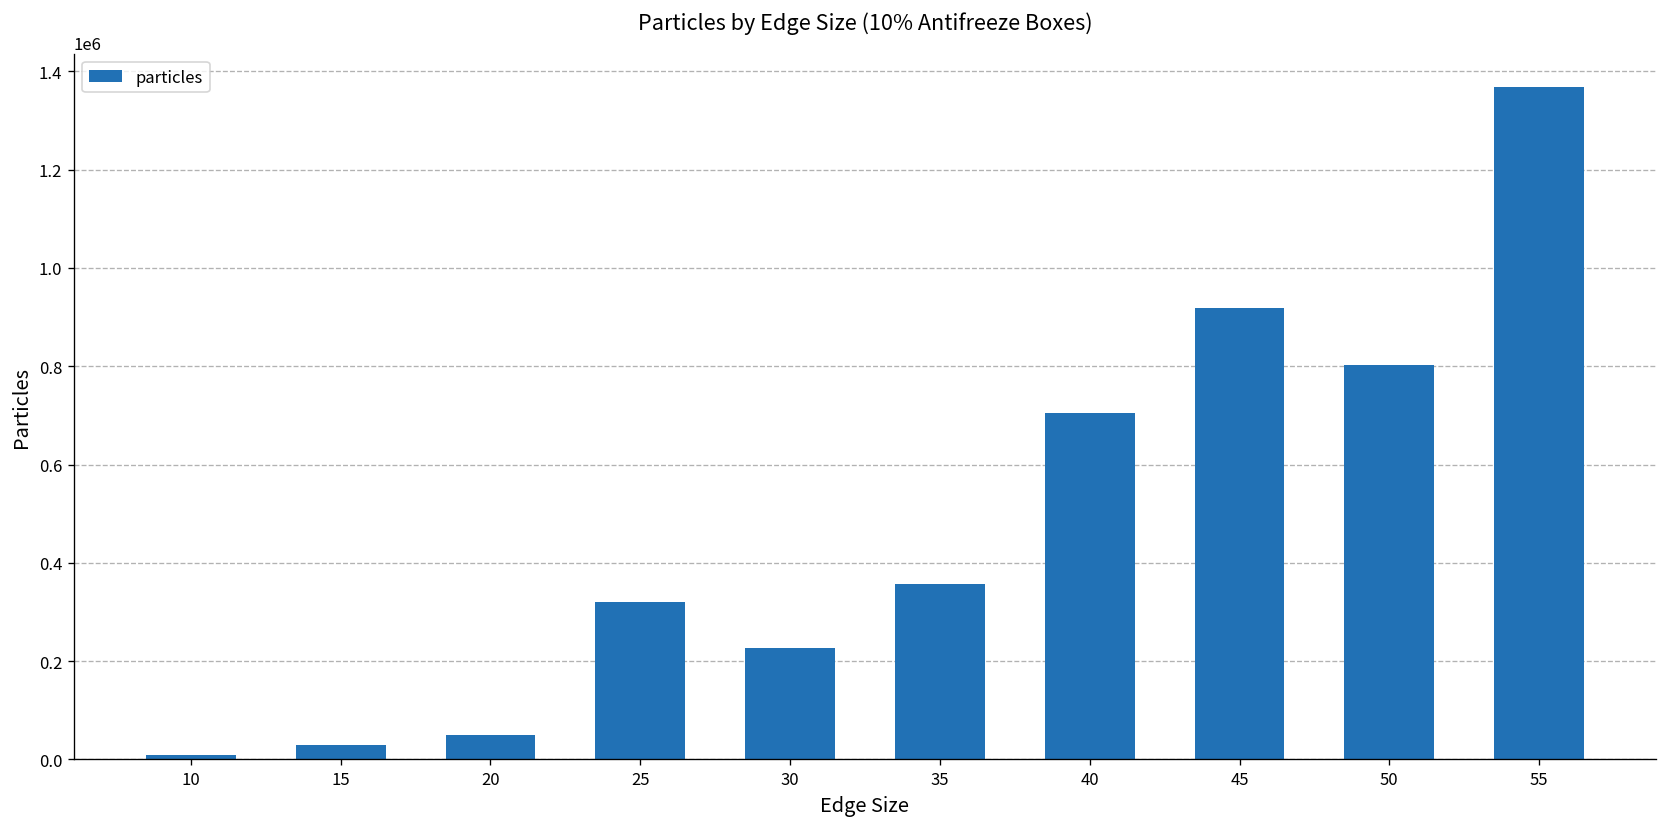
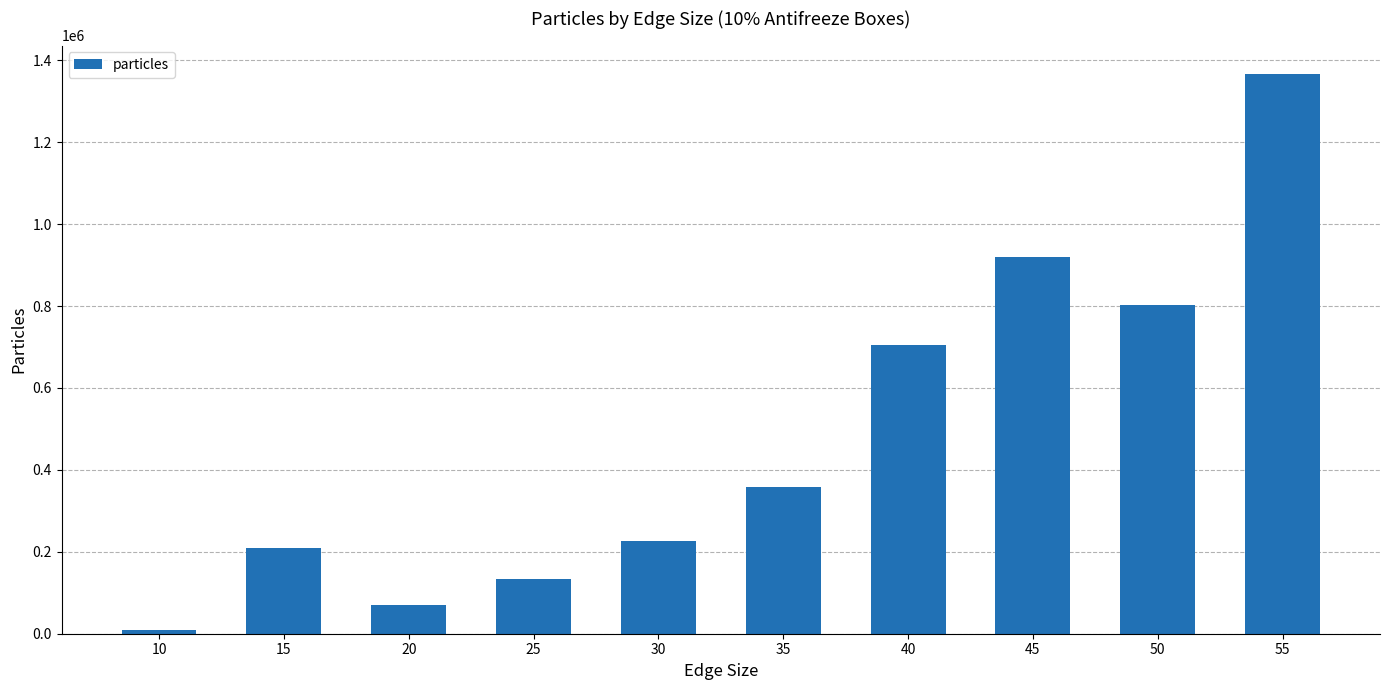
15: 30000 -> 210000
20: 50000 -> 70000
25: 320000 -> 130000
